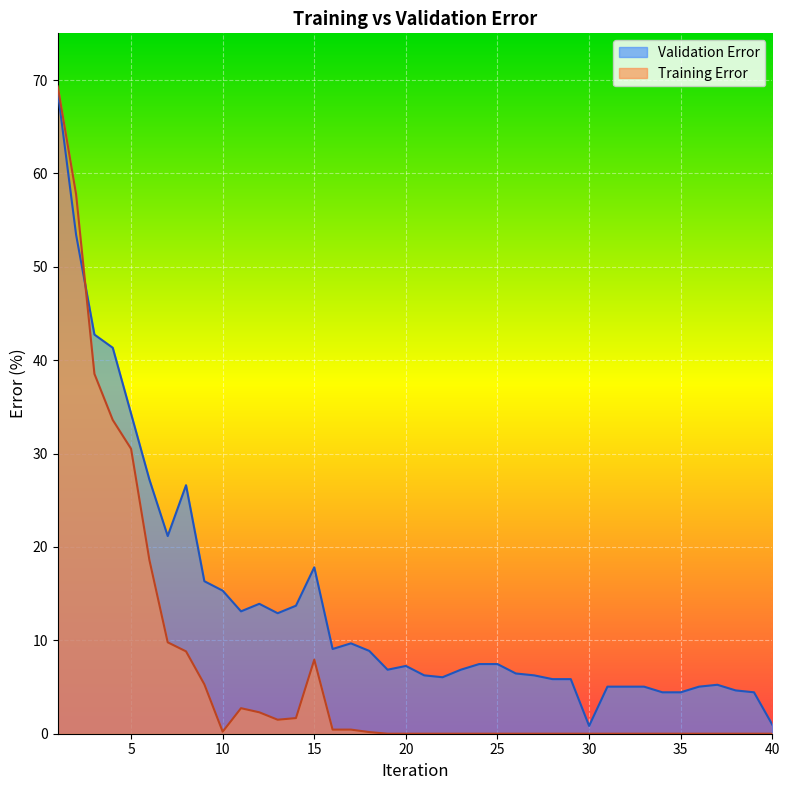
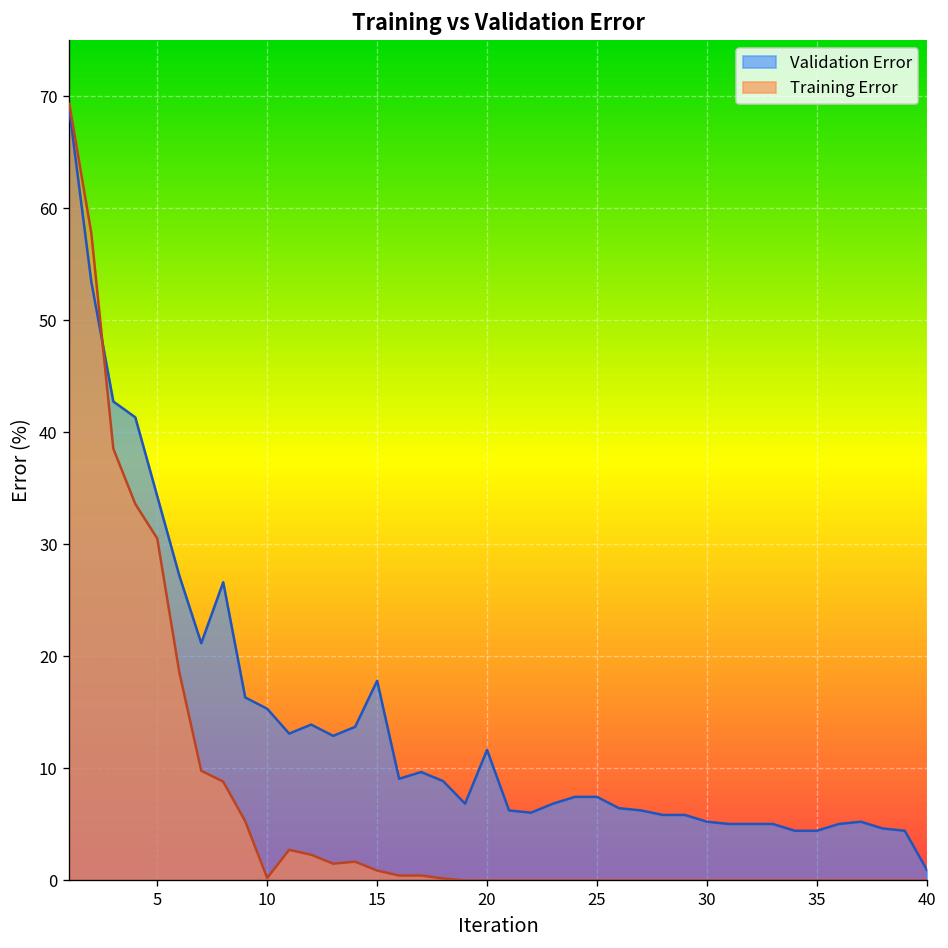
Training Error, 15: 8 -> 1
Validation Error, 20: 7 -> 12
Validation Error, 30: 1 -> 5
